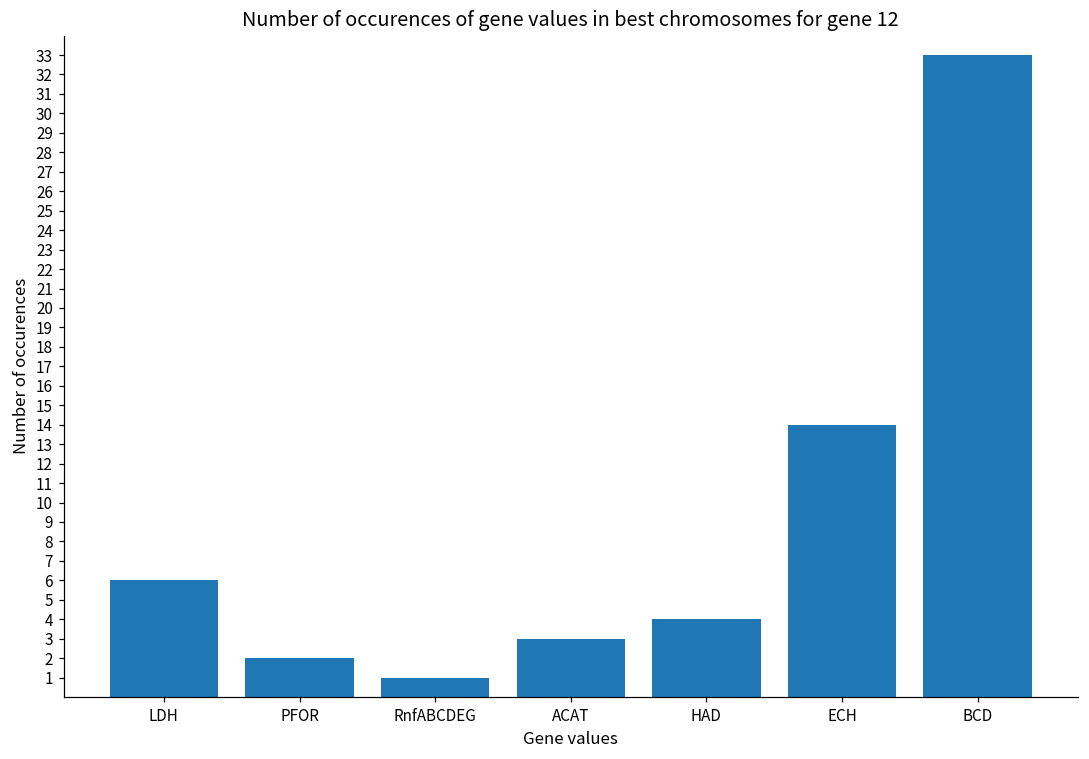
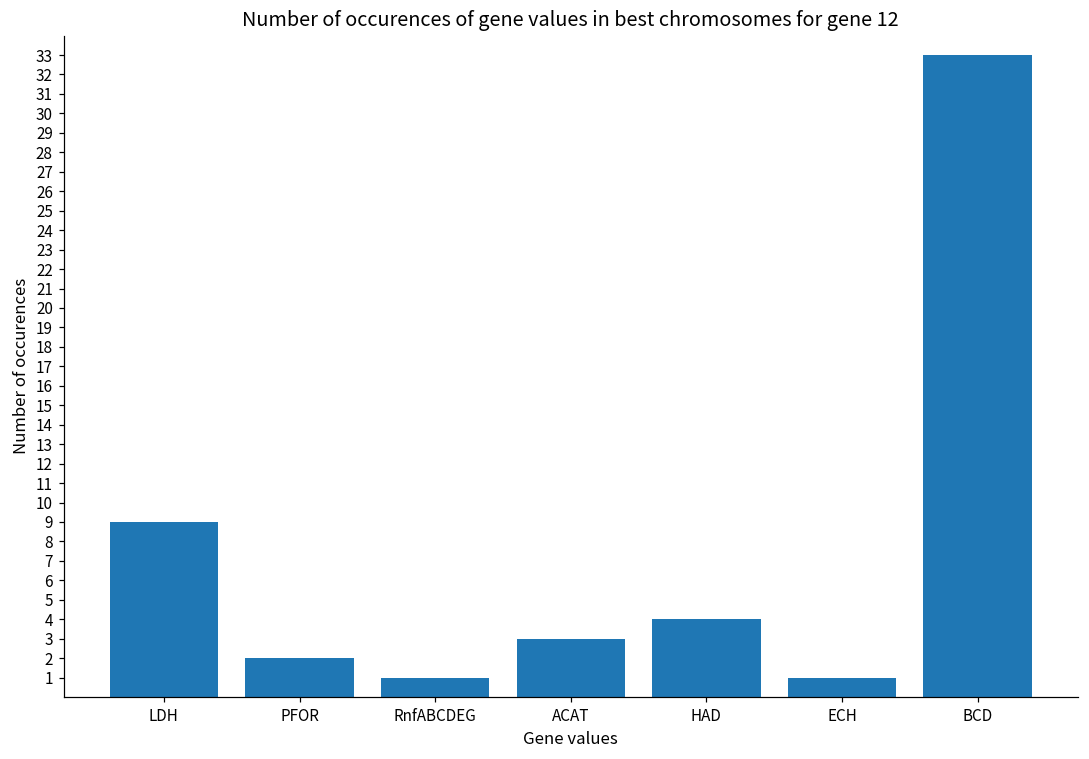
LDH: 6 -> 9
ECH: 14 -> 1
